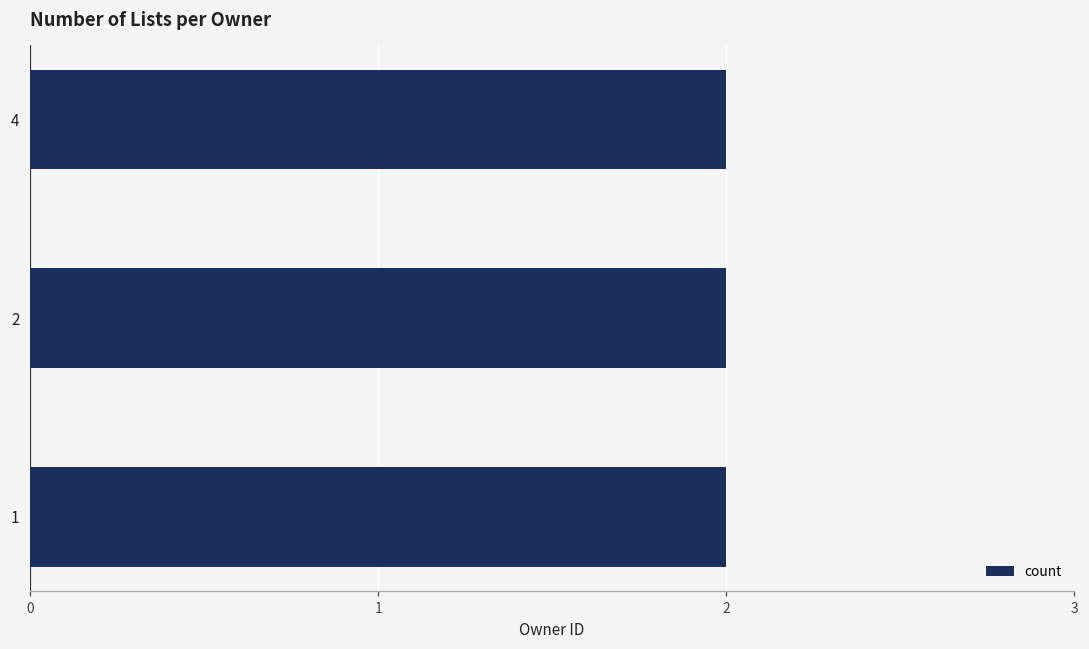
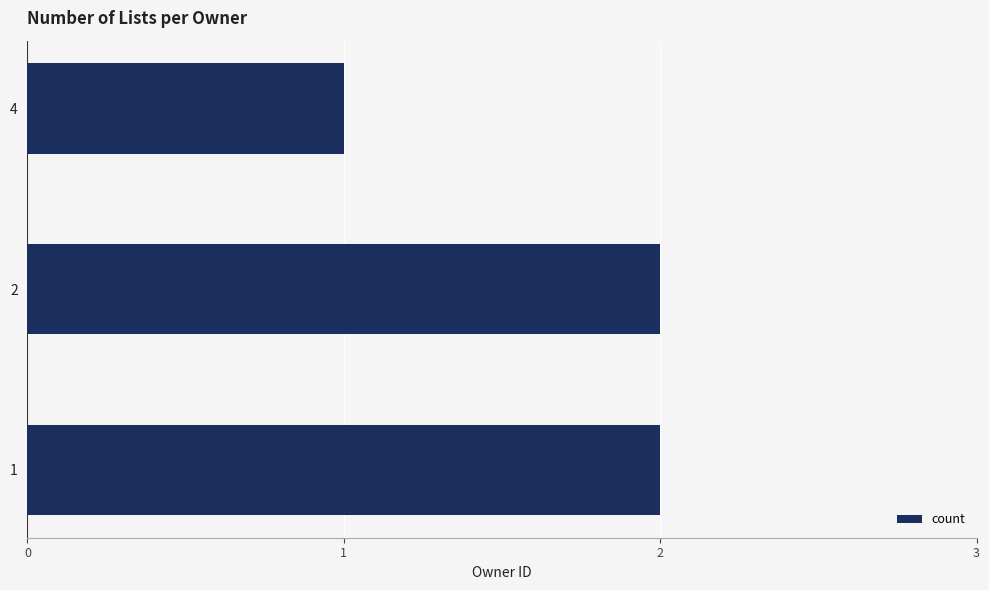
4: 2 -> 1
